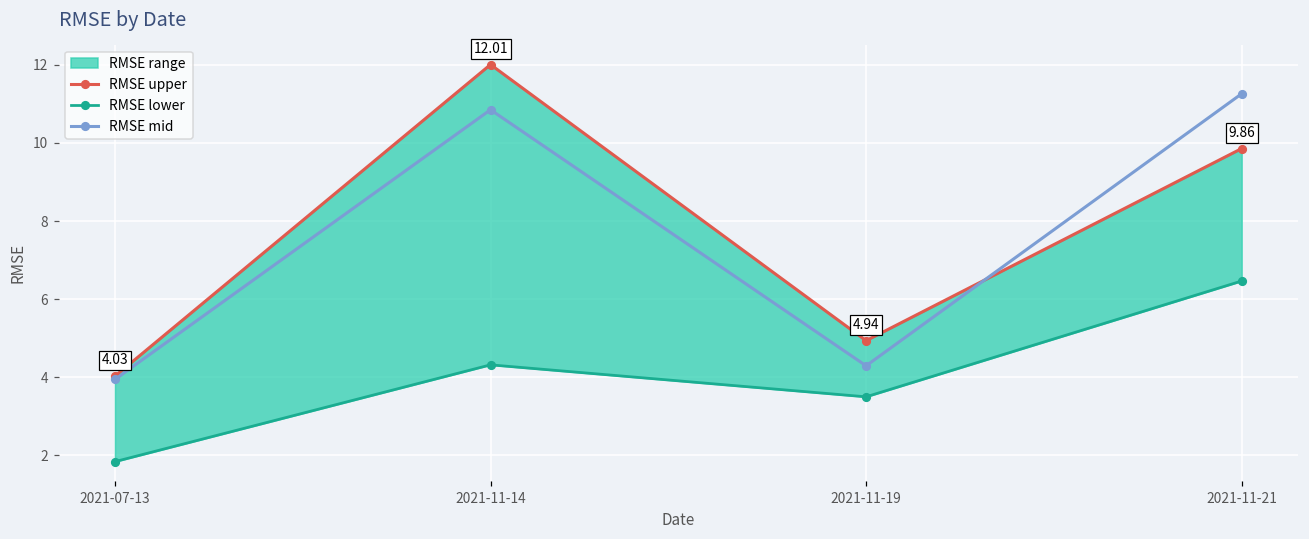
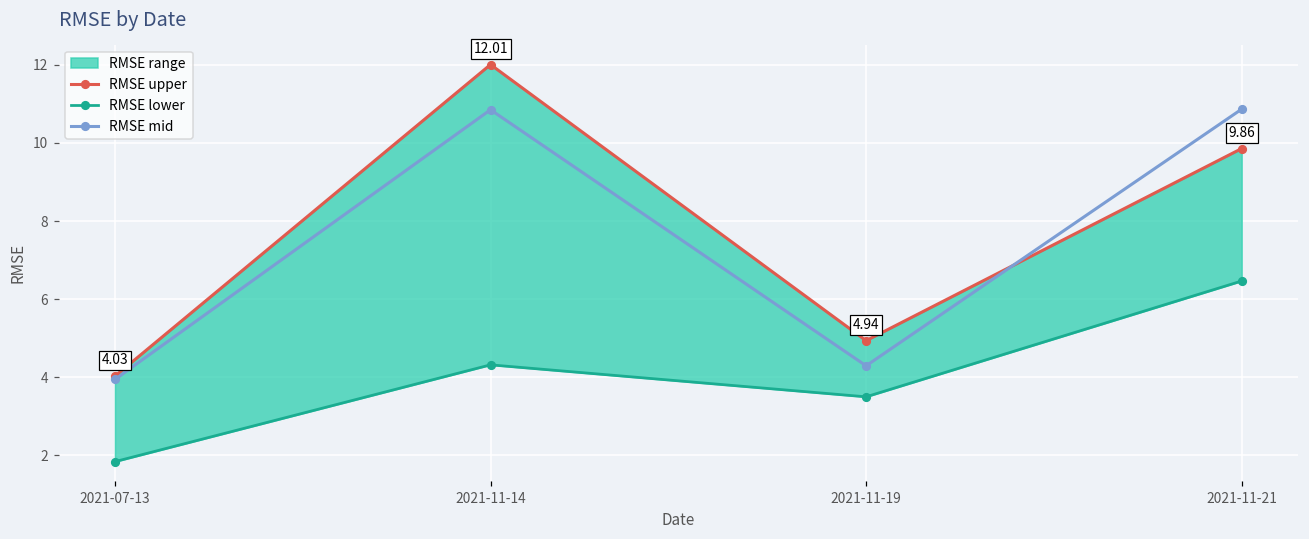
RMSE mid, 2021-11-21: 11.3 -> 10.9
